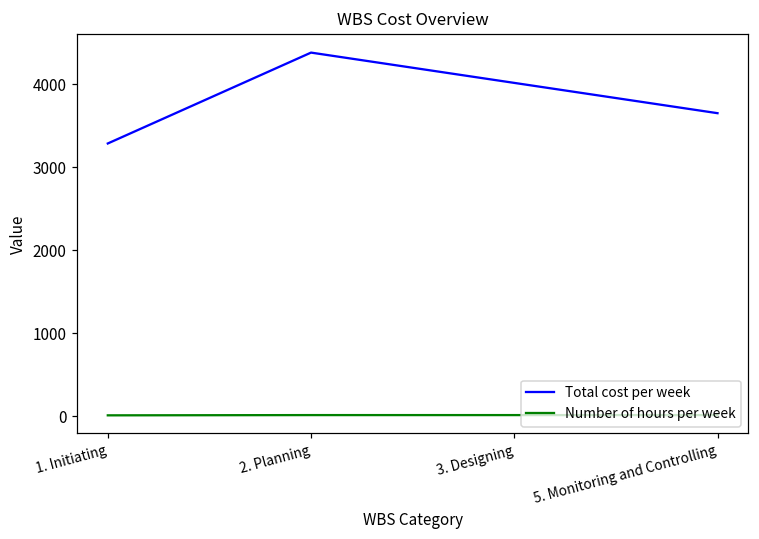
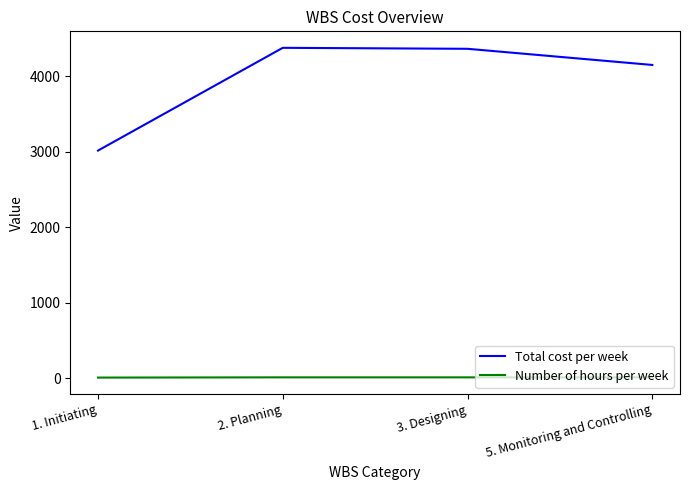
Total cost per week, 1. Initiating: 3300 -> 3000
Total cost per week, 3. Designing: 4000 -> 4400
Total cost per week, 5. Monitoring and Controlling: 3700 -> 4200
